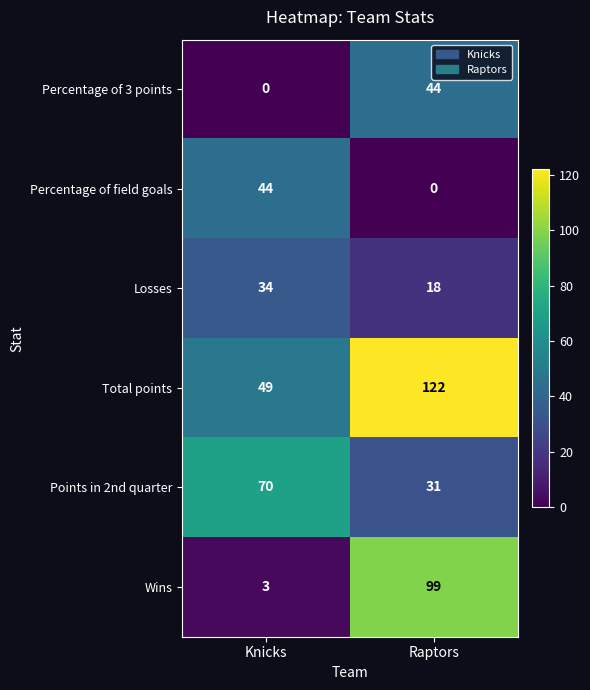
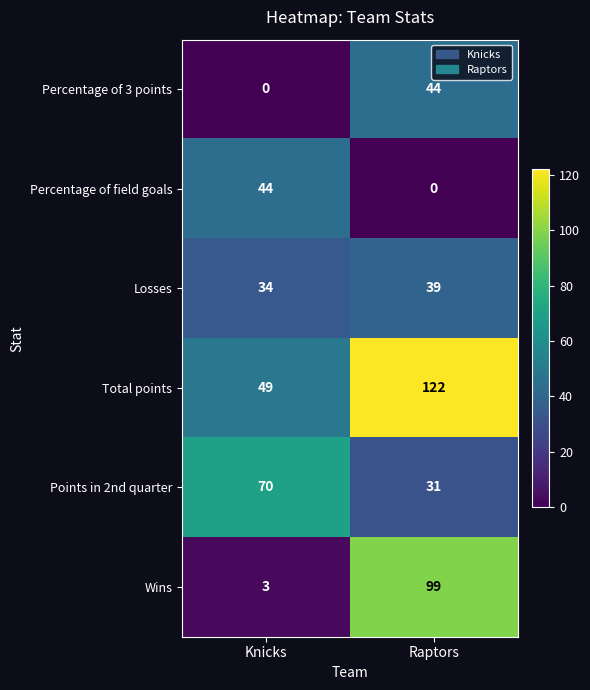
Losses, Raptors: 18 -> 39
